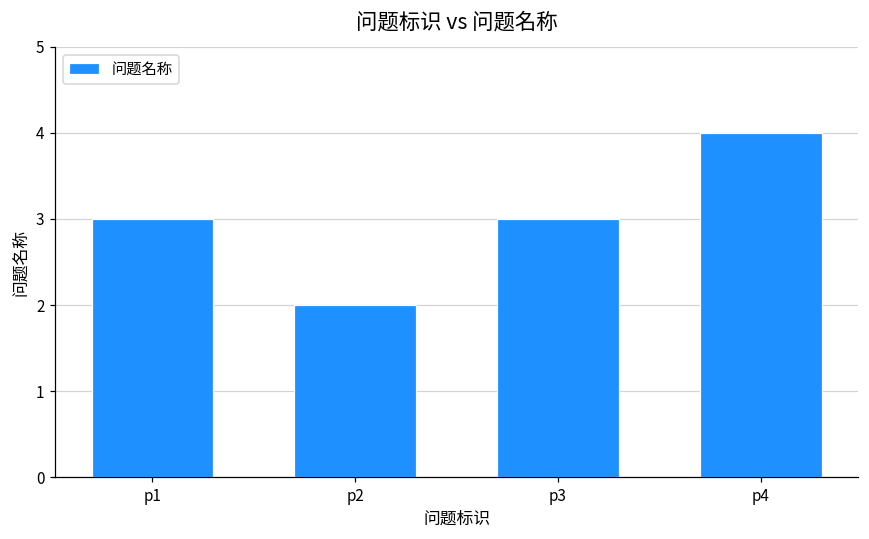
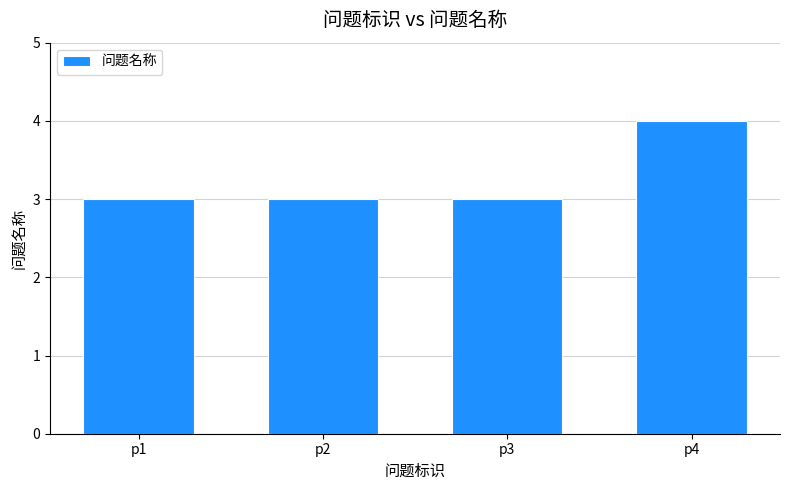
p2: 2 -> 3
